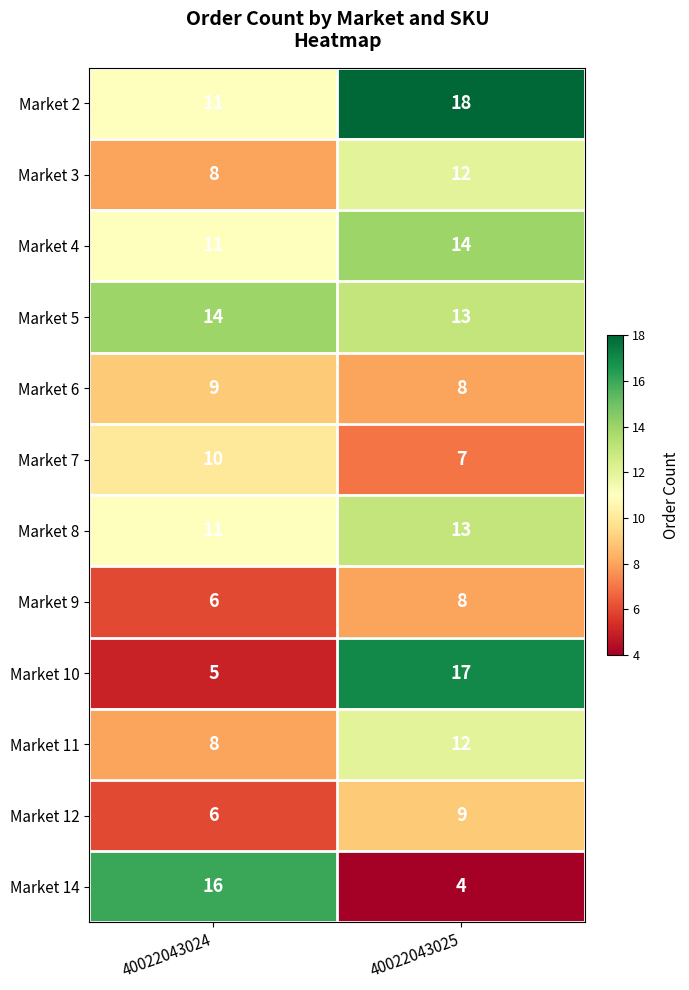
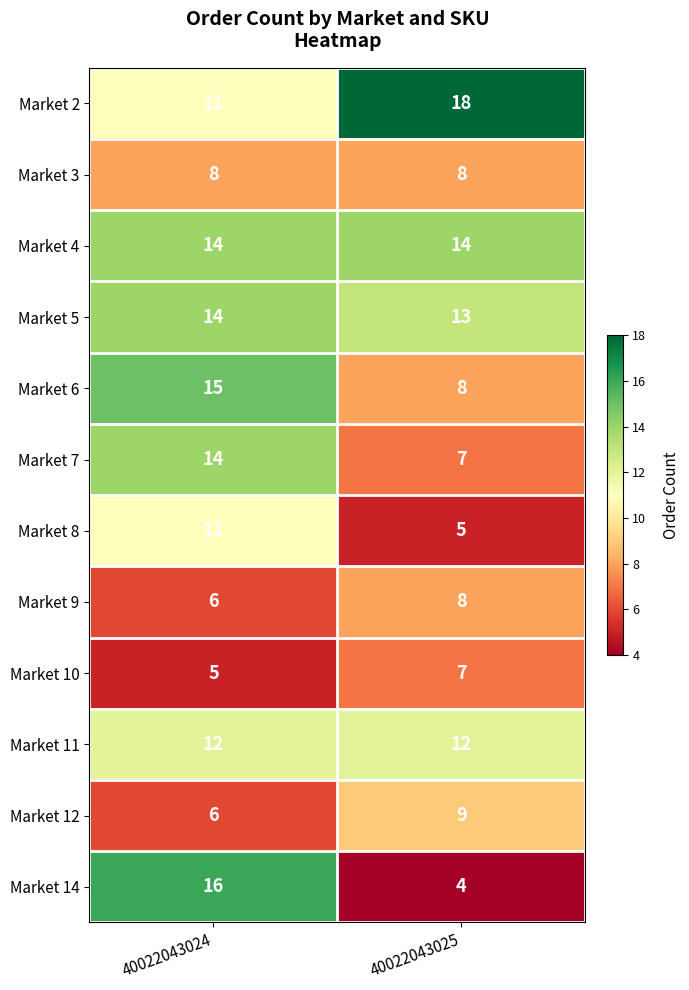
Market 3, 40022043025: 12 -> 8
Market 4, 40022043024: 11 -> 14
Market 6, 40022043024: 9 -> 15
Market 7, 40022043024: 10 -> 14
Market 8, 40022043025: 13 -> 5
Market 10, 40022043025: 17 -> 7
Market 11, 40022043024: 8 -> 12
